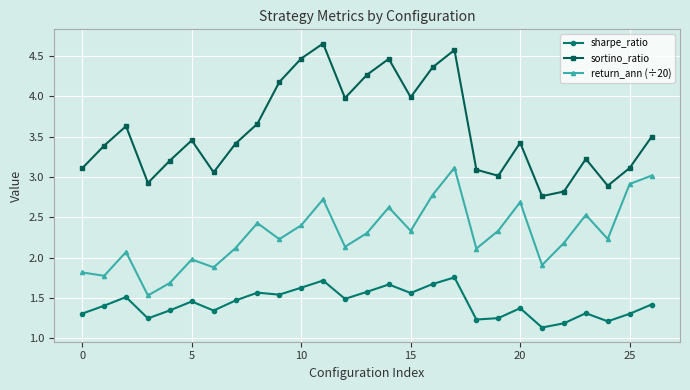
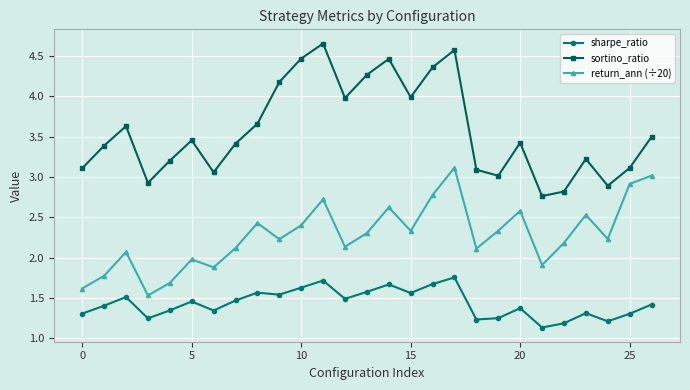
return_ann (÷20), 0: 1.8 -> 1.6
return_ann (÷20), 20: 2.7 -> 2.6
